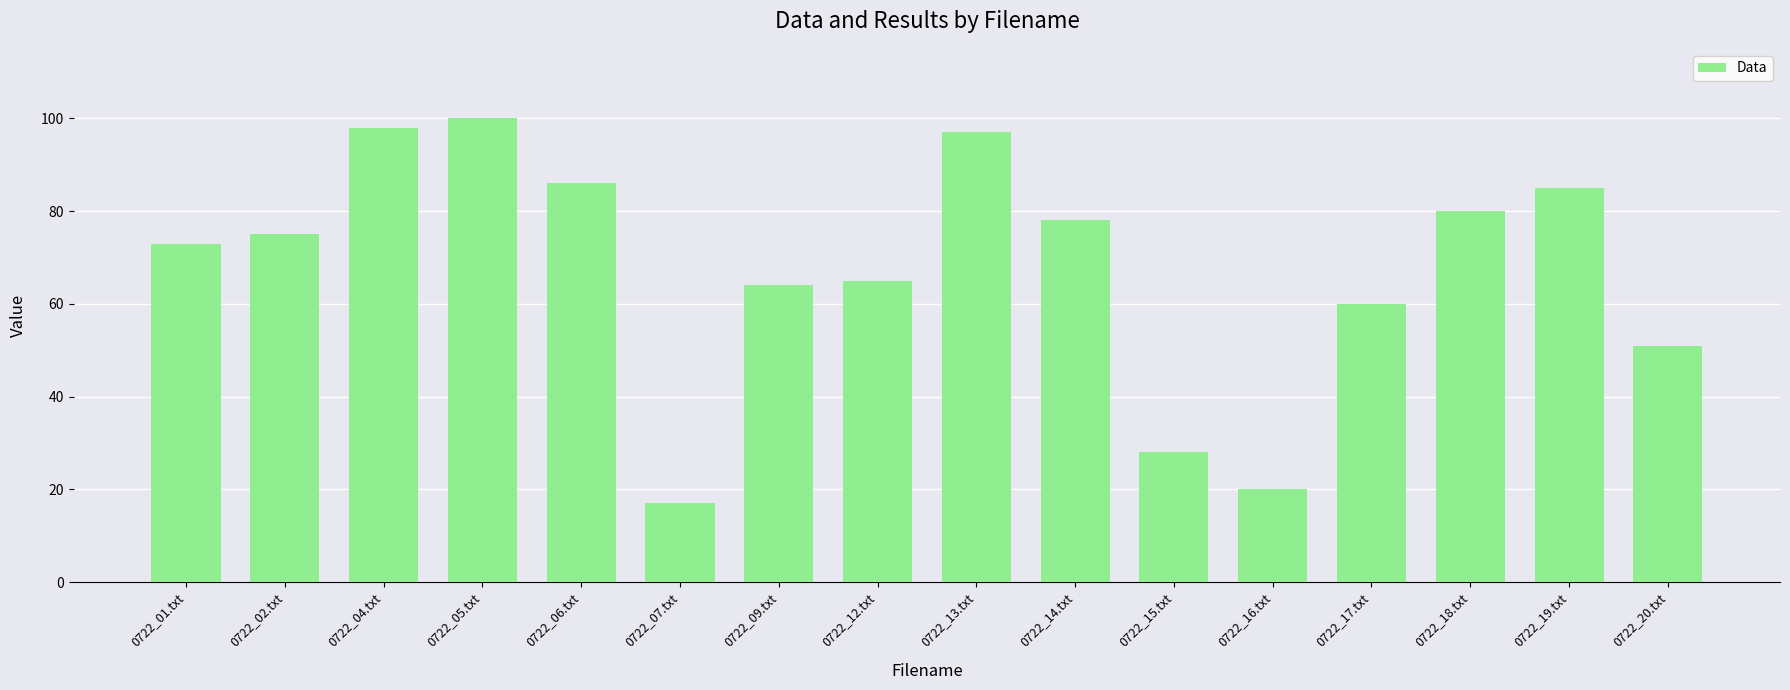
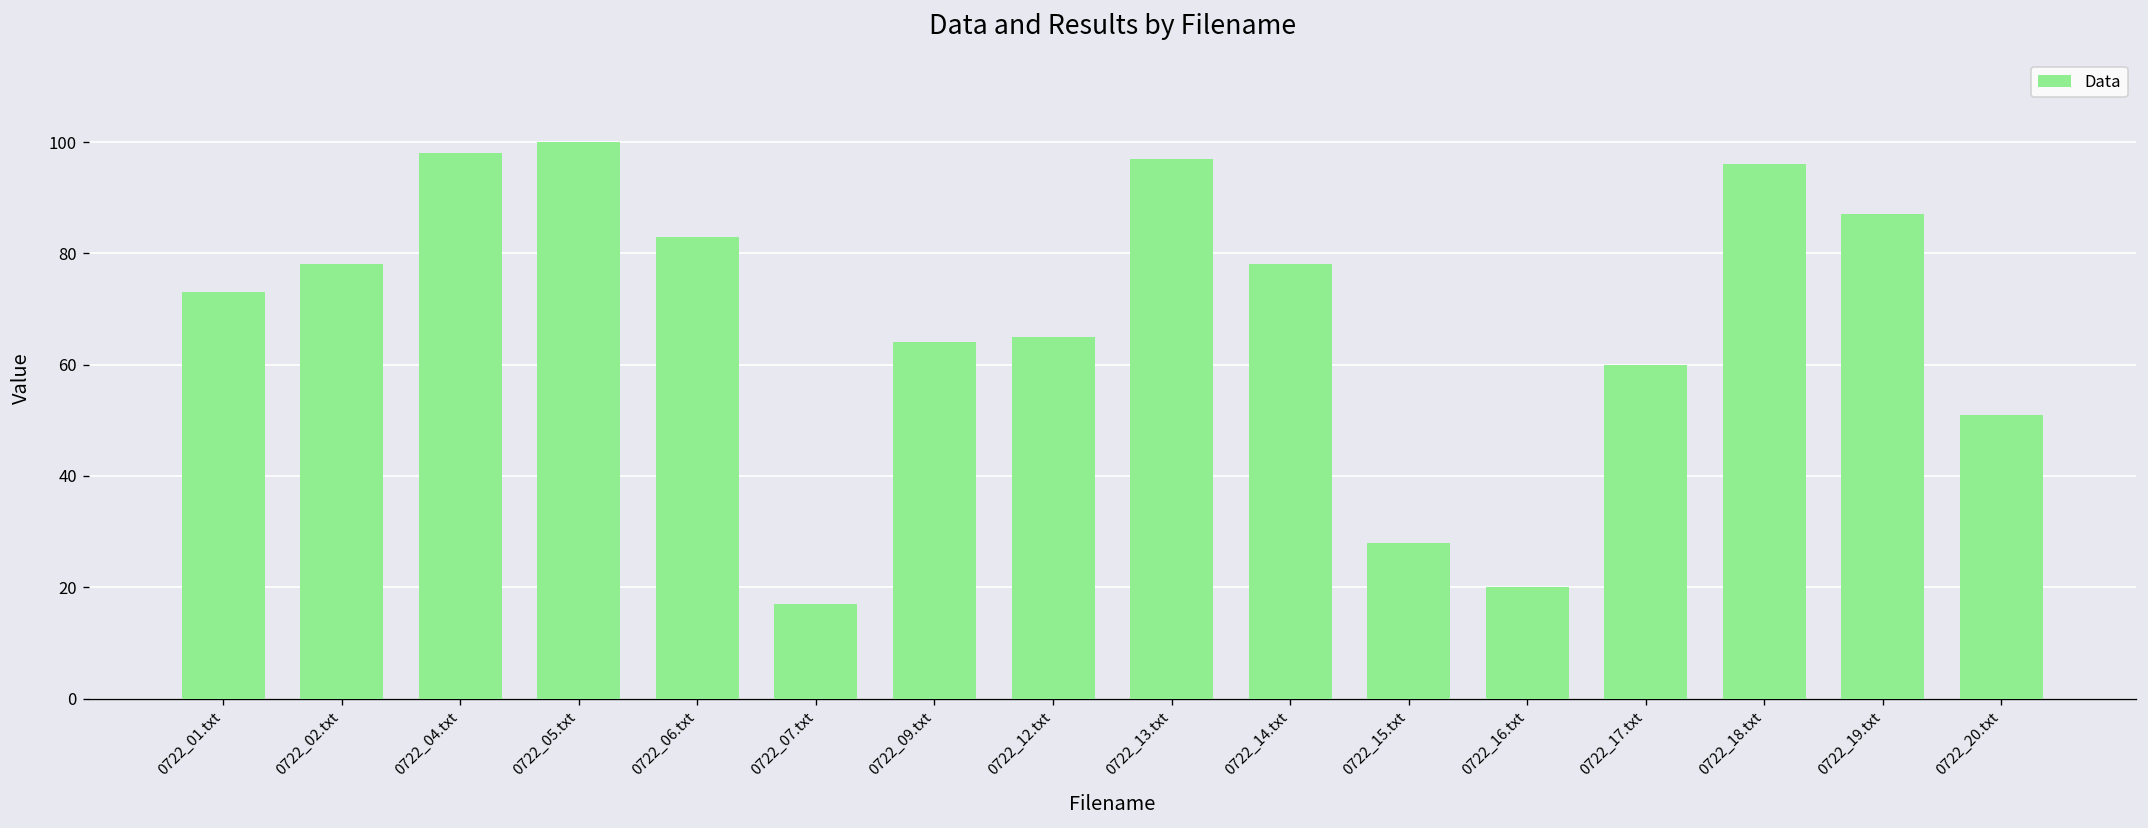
0722_02.txt: 75 -> 78
0722_06.txt: 86 -> 83
0722_18.txt: 80 -> 96
0722_19.txt: 85 -> 87
